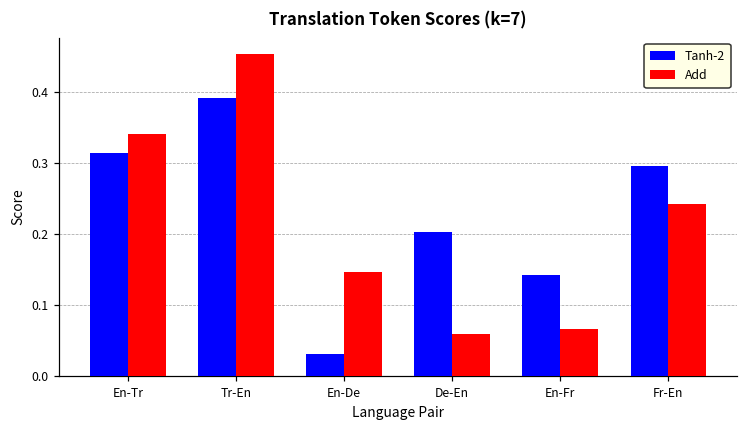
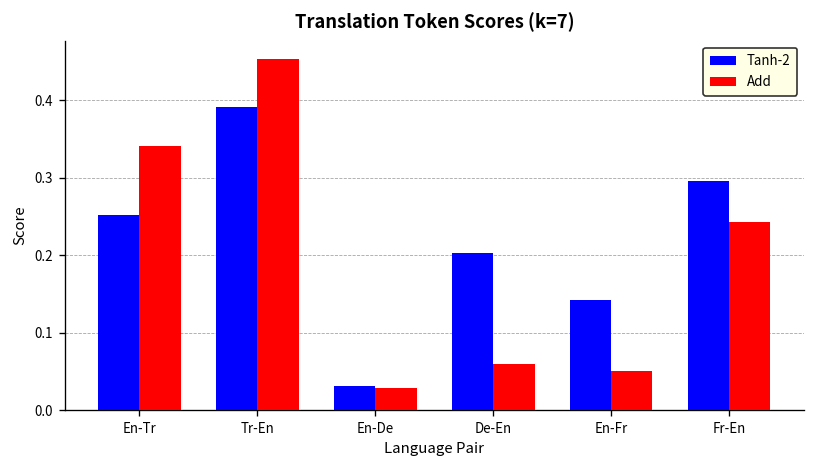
Tanh-2, En-Tr: 0.31 -> 0.25
Add, En-De: 0.15 -> 0.03
Add, En-Fr: 0.07 -> 0.05
